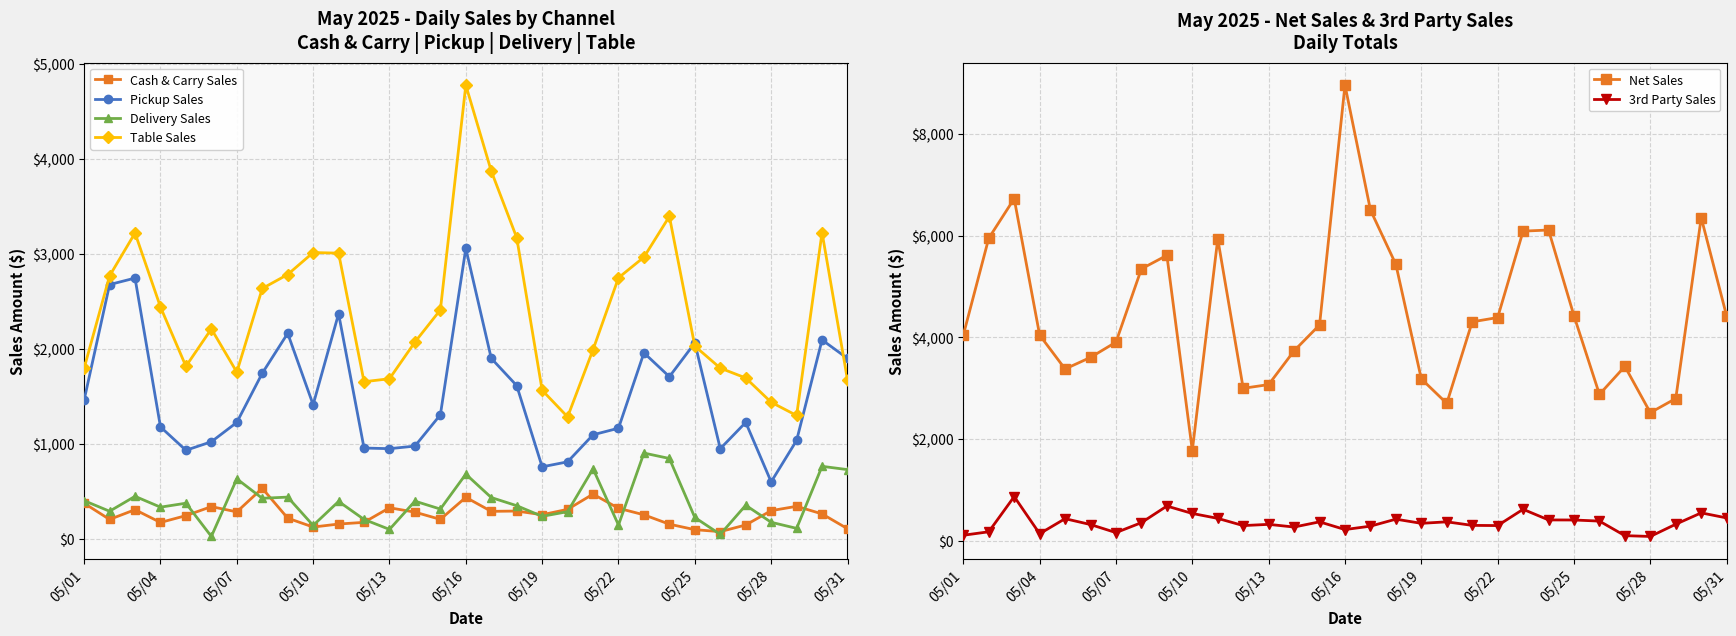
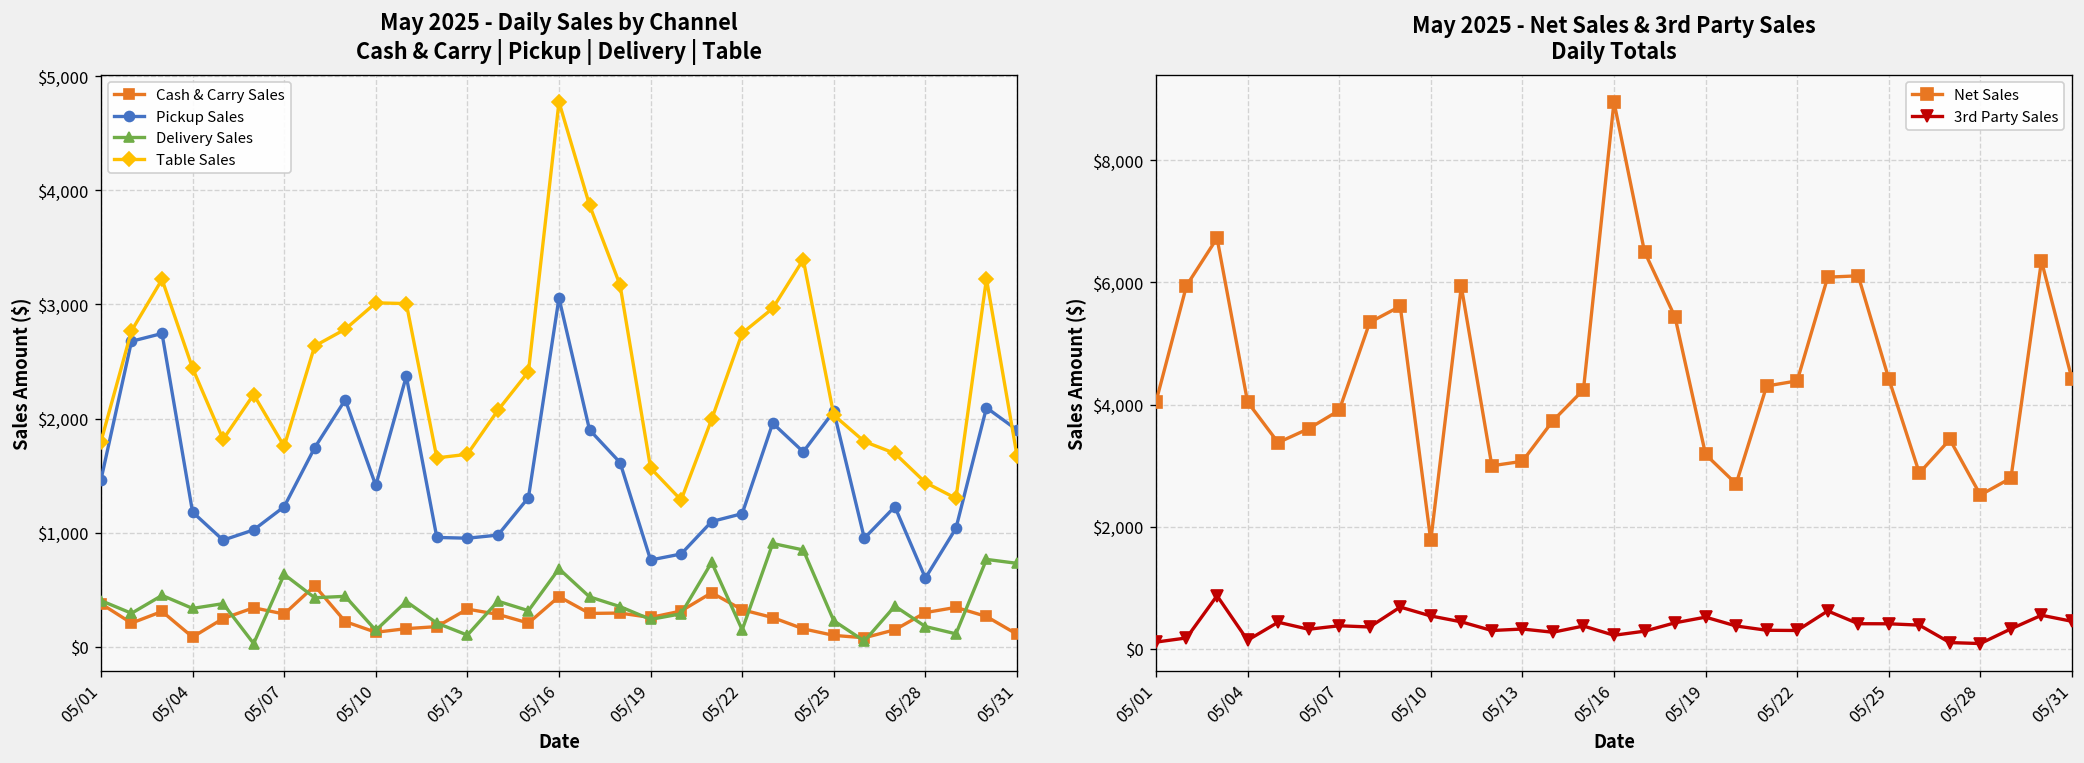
May 2025 - Daily Sales by Channel Cash & Carry | Pickup | Delivery | Table, Cash & Carry Sales, 05/04: $200 -> $100
May 2025 - Net Sales & 3rd Party Sales Daily Totals, 3rd Party Sales, 05/07: $200 -> $400
May 2025 - Net Sales & 3rd Party Sales Daily Totals, 3rd Party Sales, 05/19: $300 -> $500
